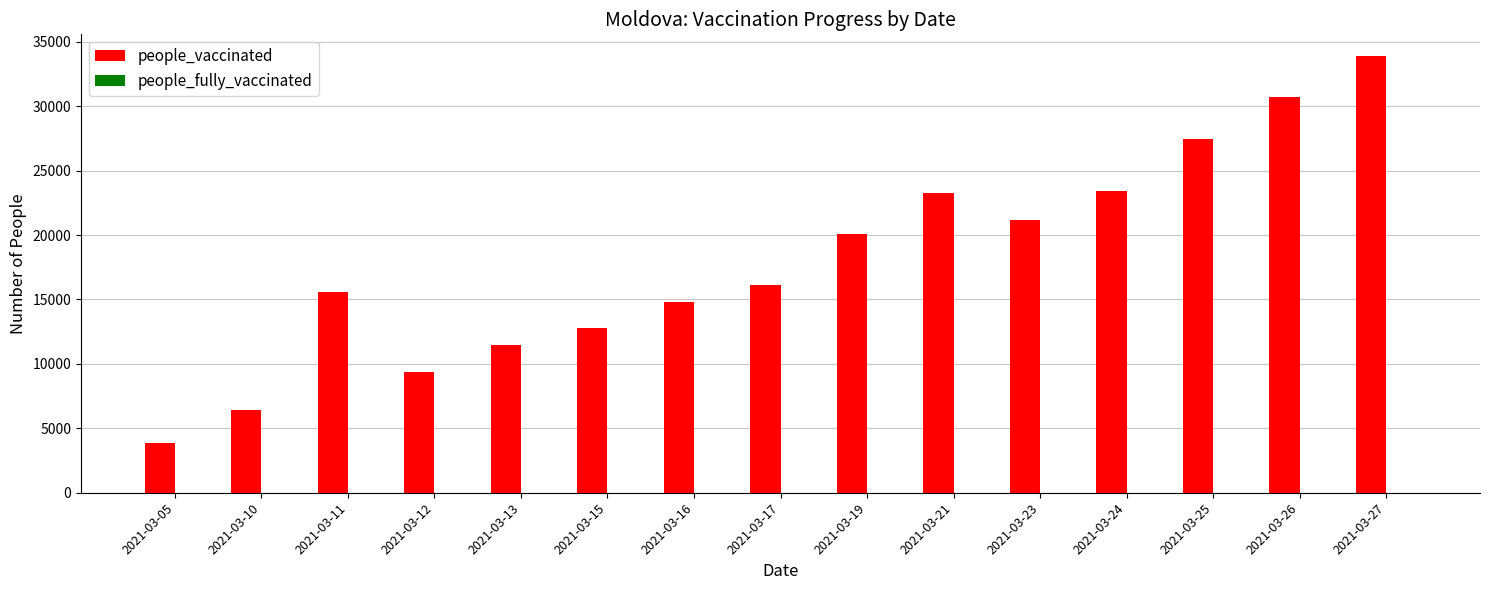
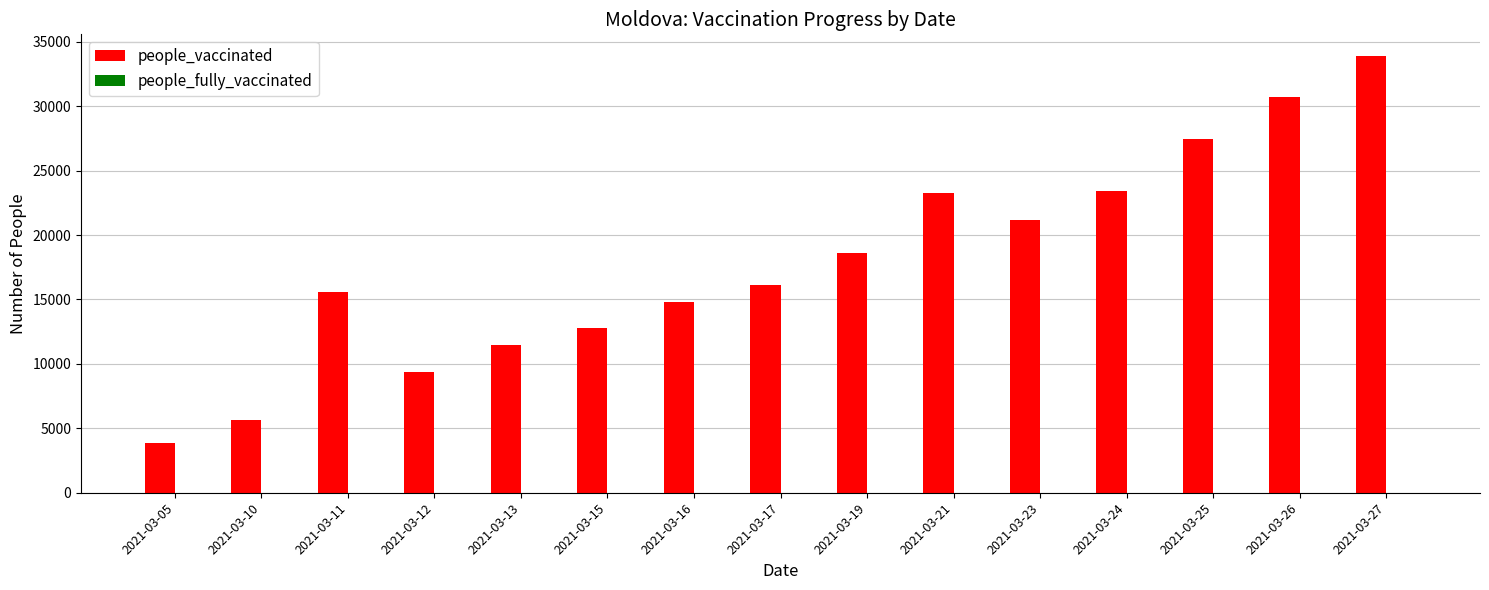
people_vaccinated, 2021-03-10: 6400 -> 5600
people_vaccinated, 2021-03-19: 20100 -> 18600
